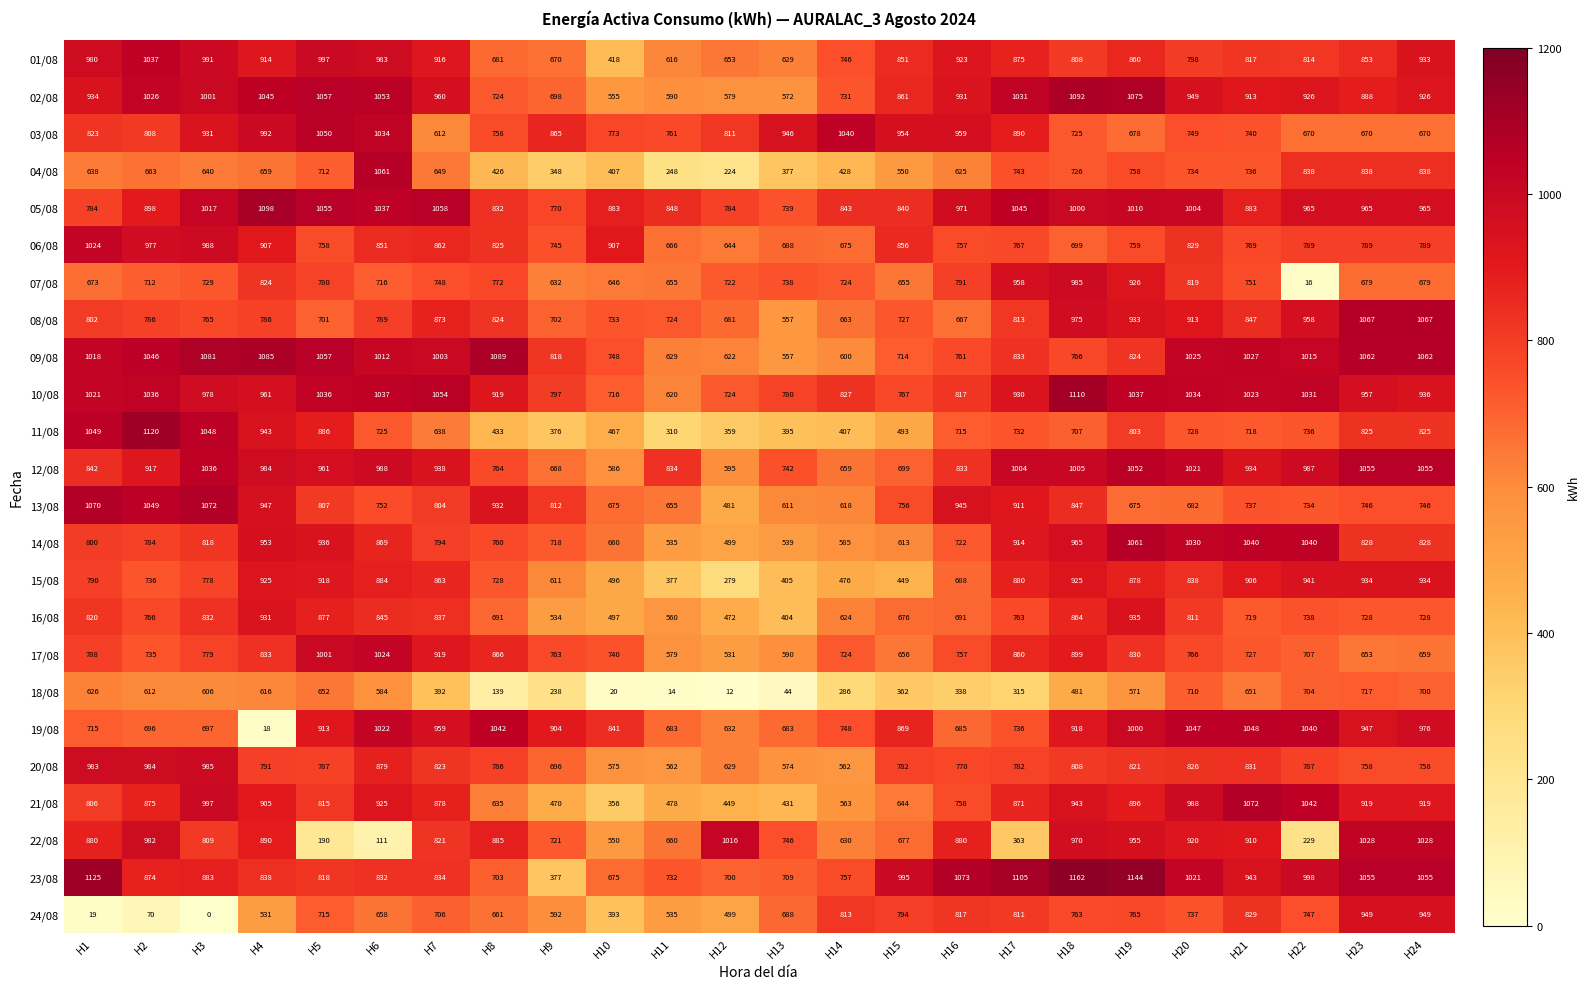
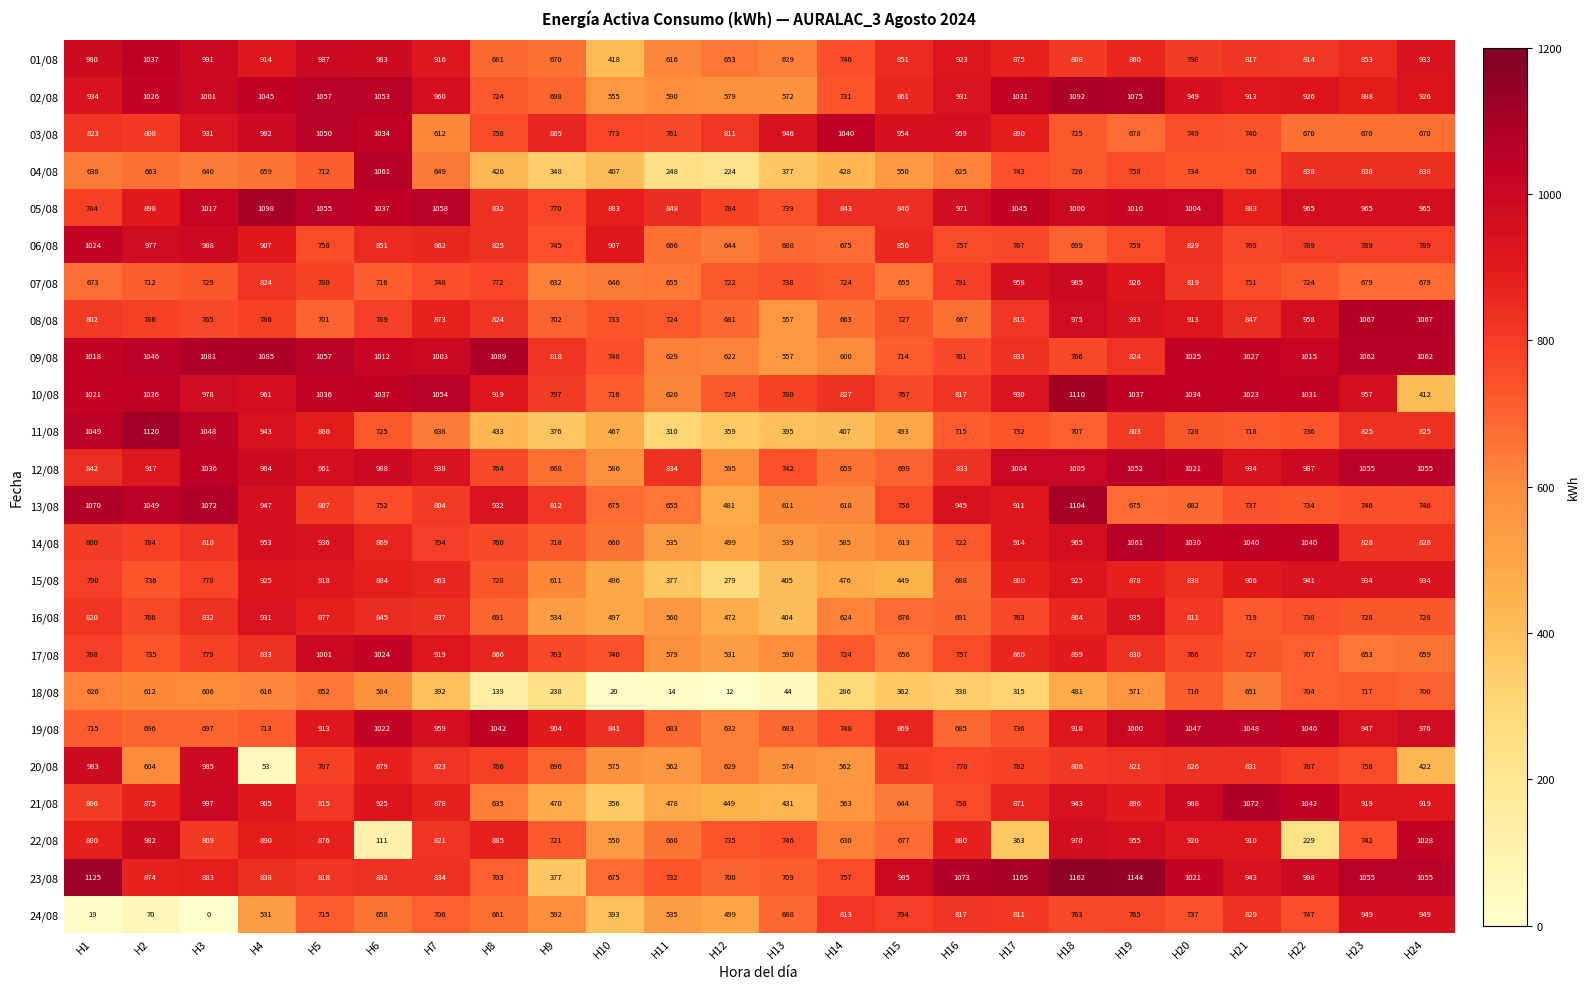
07/08, H22: 16 -> 724
10/08, H24: 936 -> 412
13/08, H18: 847 -> 1104
19/08, H4: 18 -> 713
20/08, H2: 984 -> 604
20/08, H4: 791 -> 53
20/08, H24: 758 -> 422
22/08, H5: 190 -> 876
22/08, H12: 1016 -> 735
22/08, H23: 1028 -> 742
